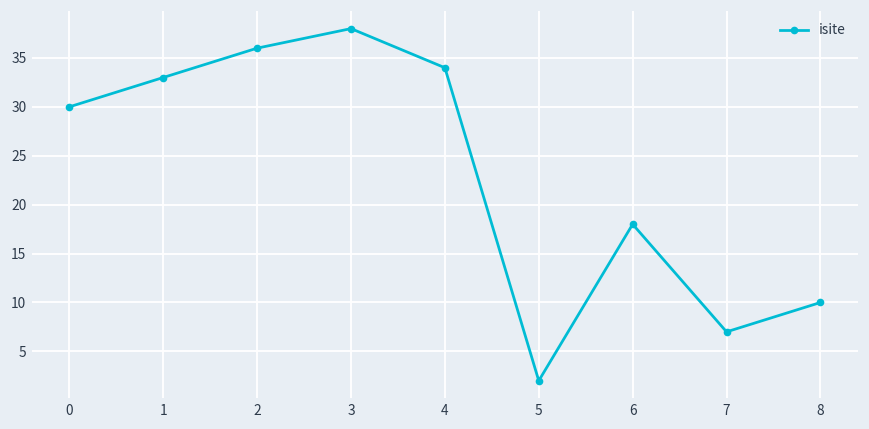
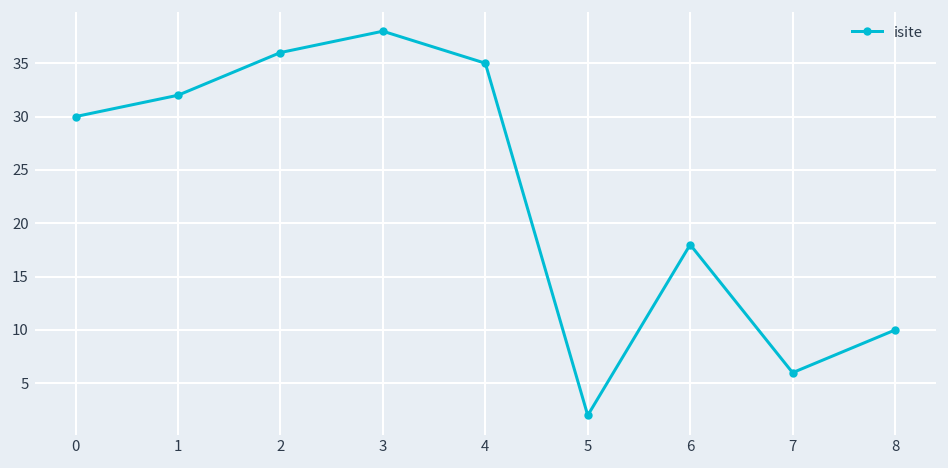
1: 33 -> 32
4: 34 -> 35
7: 7 -> 6
